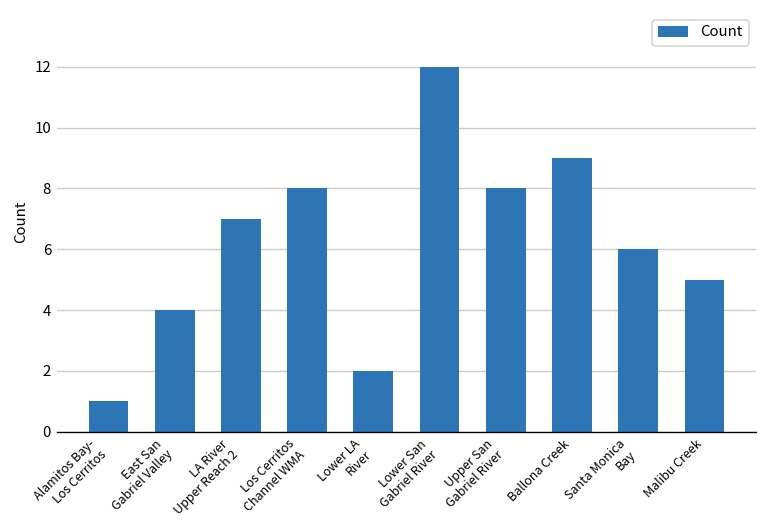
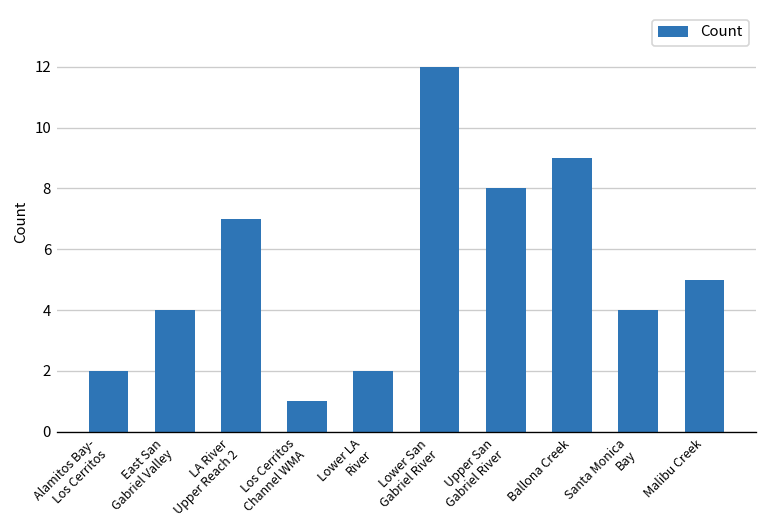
Alamitos Bay- Los Cerritos: 1 -> 2
Los Cerritos Channel WMA: 8 -> 1
Santa Monica Bay: 6 -> 4
